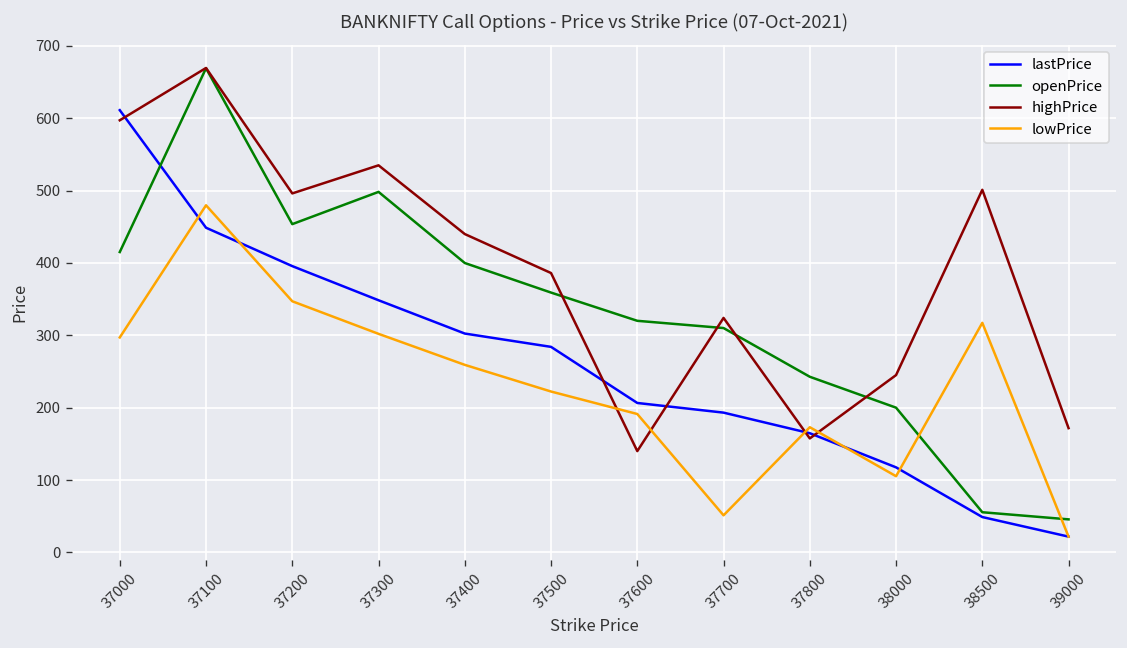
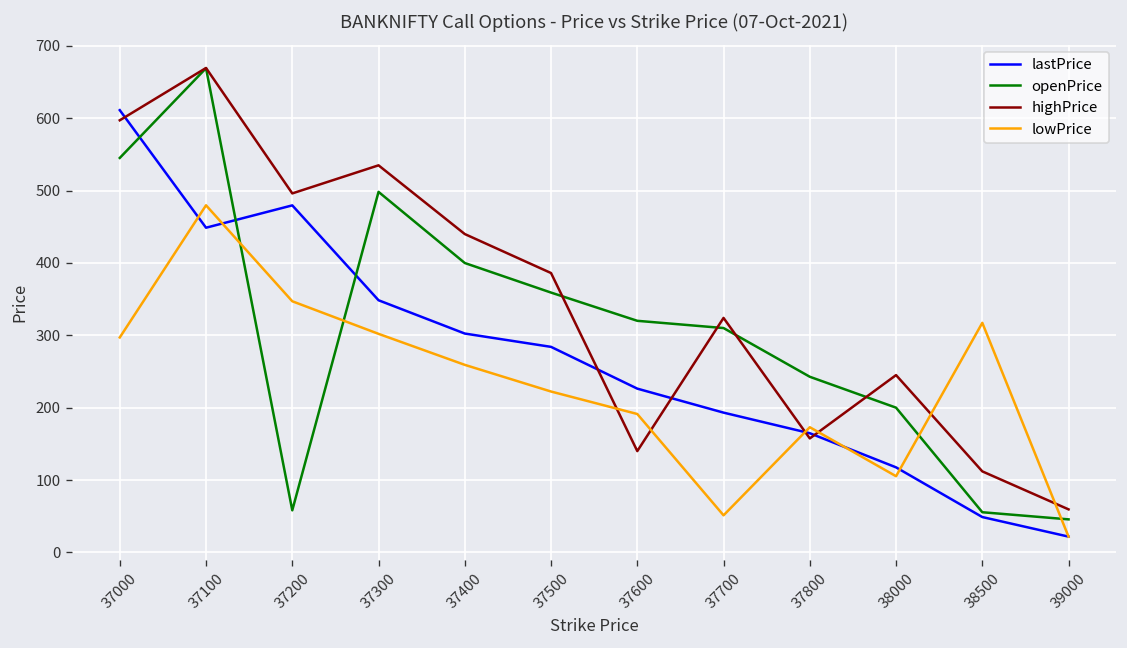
openPrice, 37000: 420 -> 550
lastPrice, 37200: 400 -> 480
openPrice, 37200: 450 -> 60
lastPrice, 37600: 210 -> 230
highPrice, 38500: 500 -> 110
highPrice, 39000: 170 -> 60
